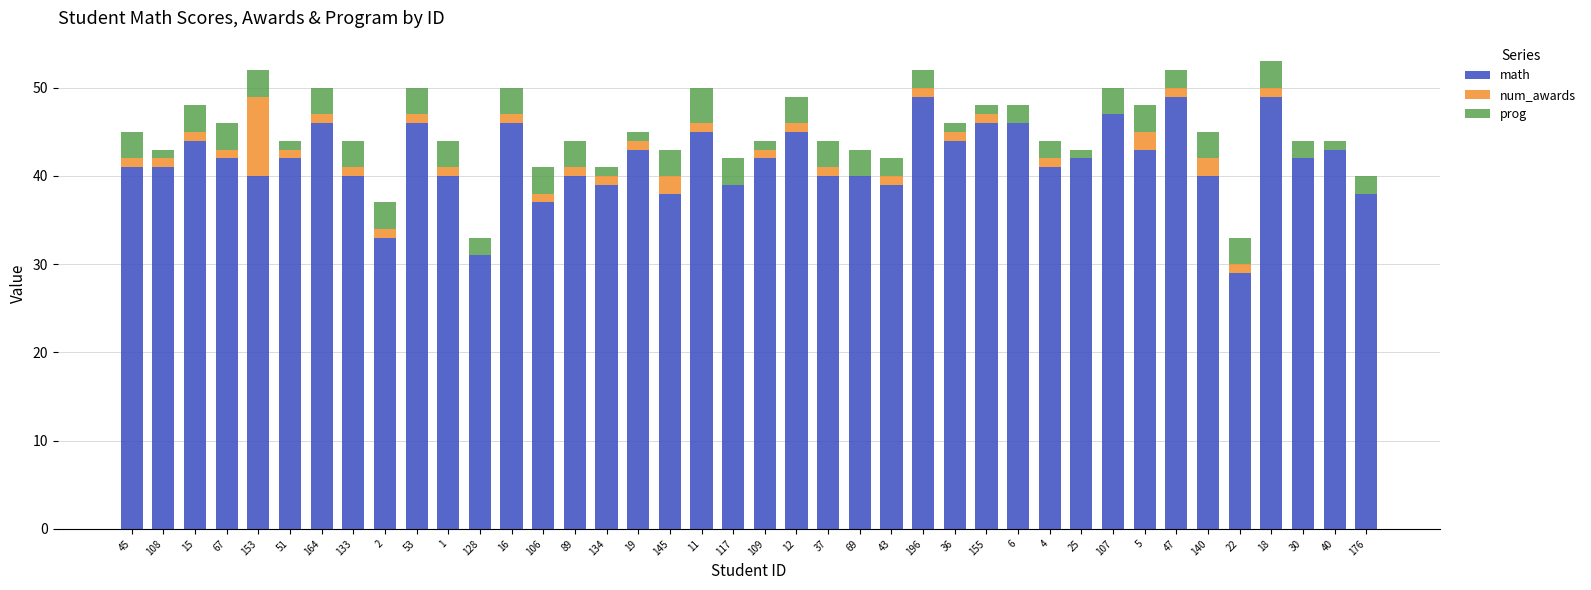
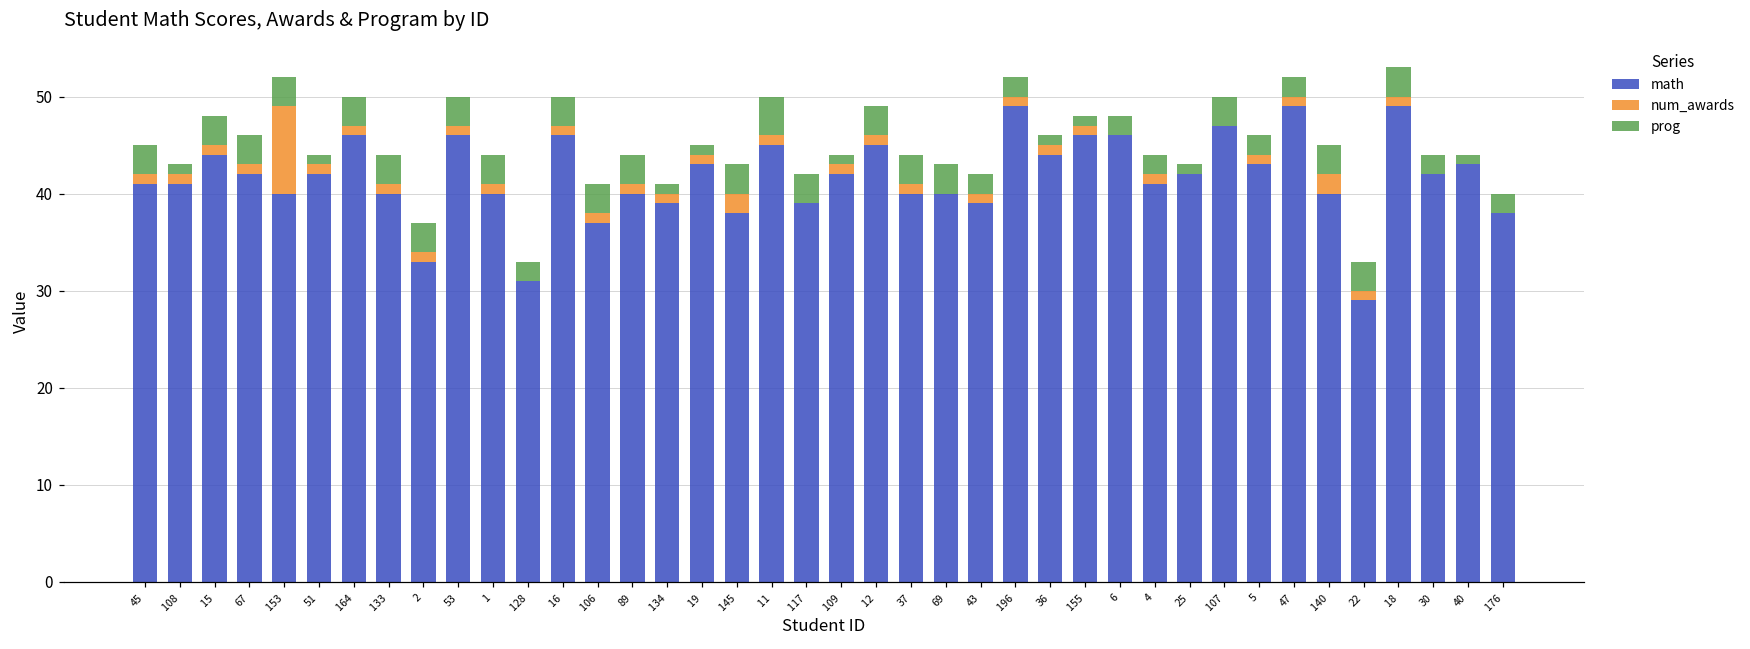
num_awards, 5: 2 -> 1
prog, 5: 3 -> 2
